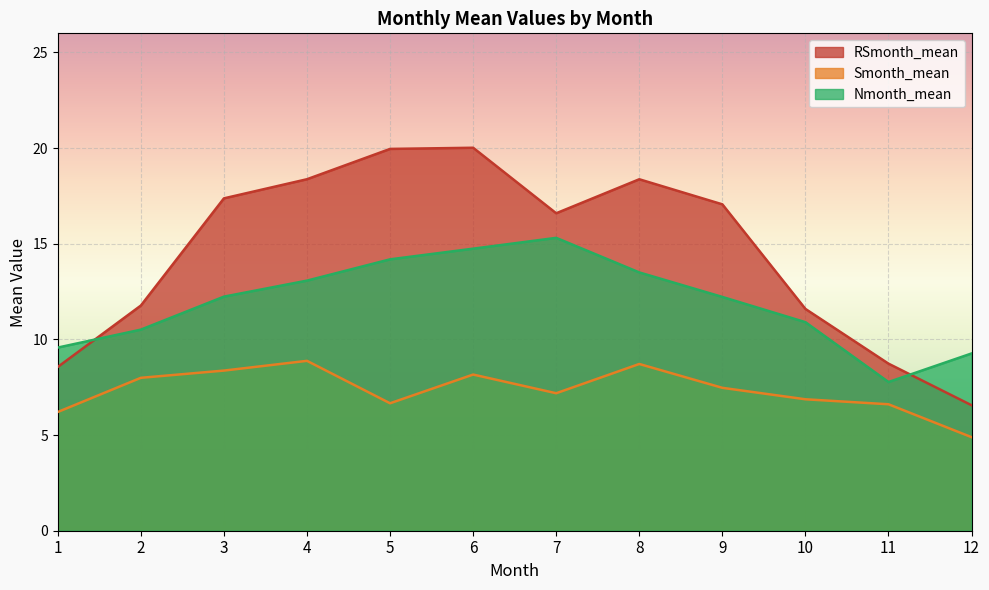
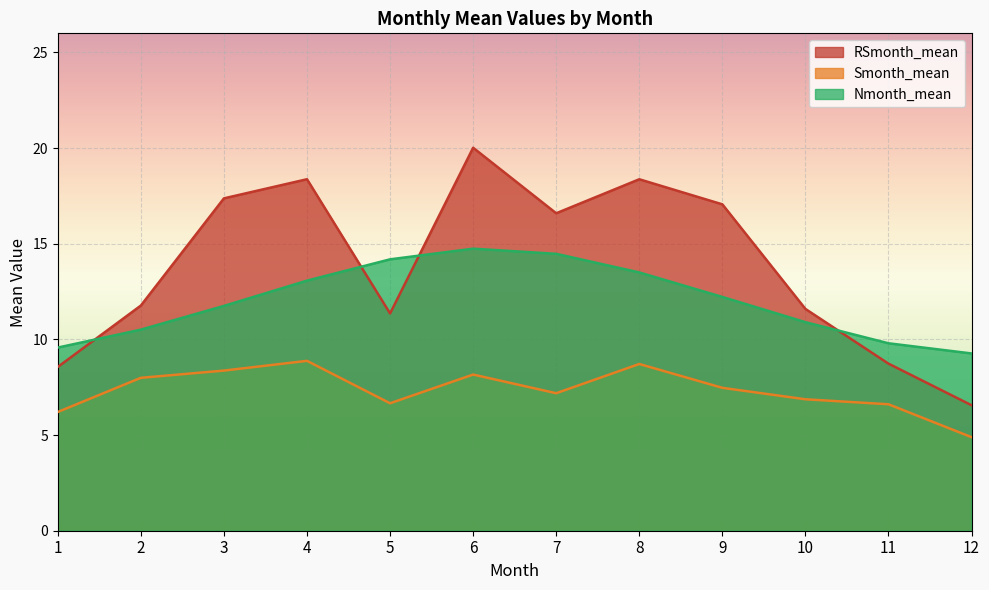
Nmonth_mean, 3: 12.2 -> 11.8
RSmonth_mean, 5: 20.0 -> 11.4
Nmonth_mean, 7: 15.3 -> 14.5
Nmonth_mean, 11: 7.8 -> 9.8
